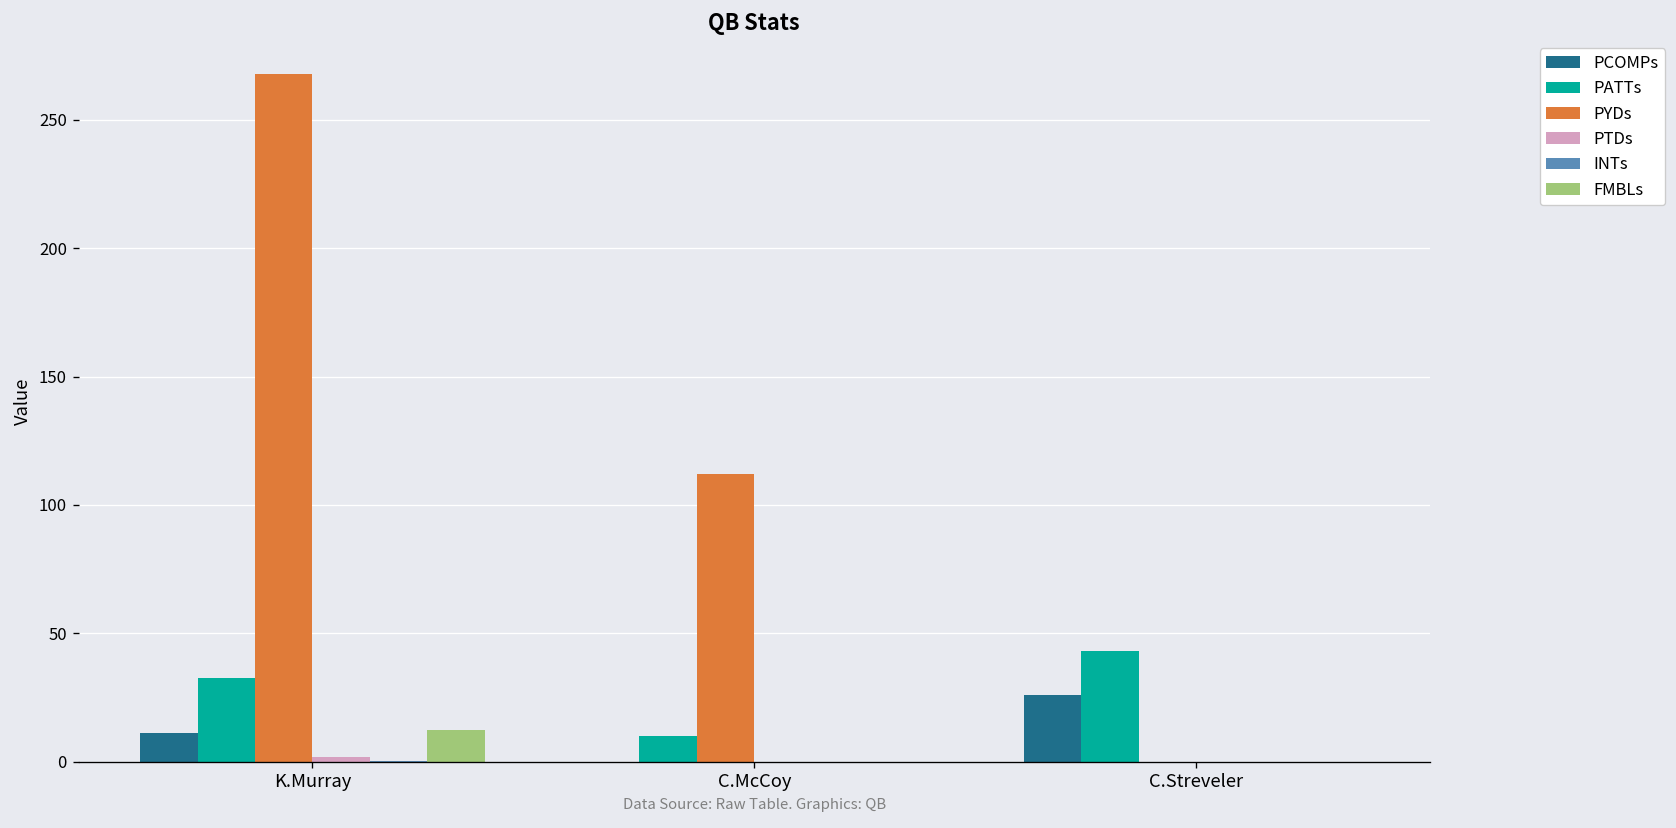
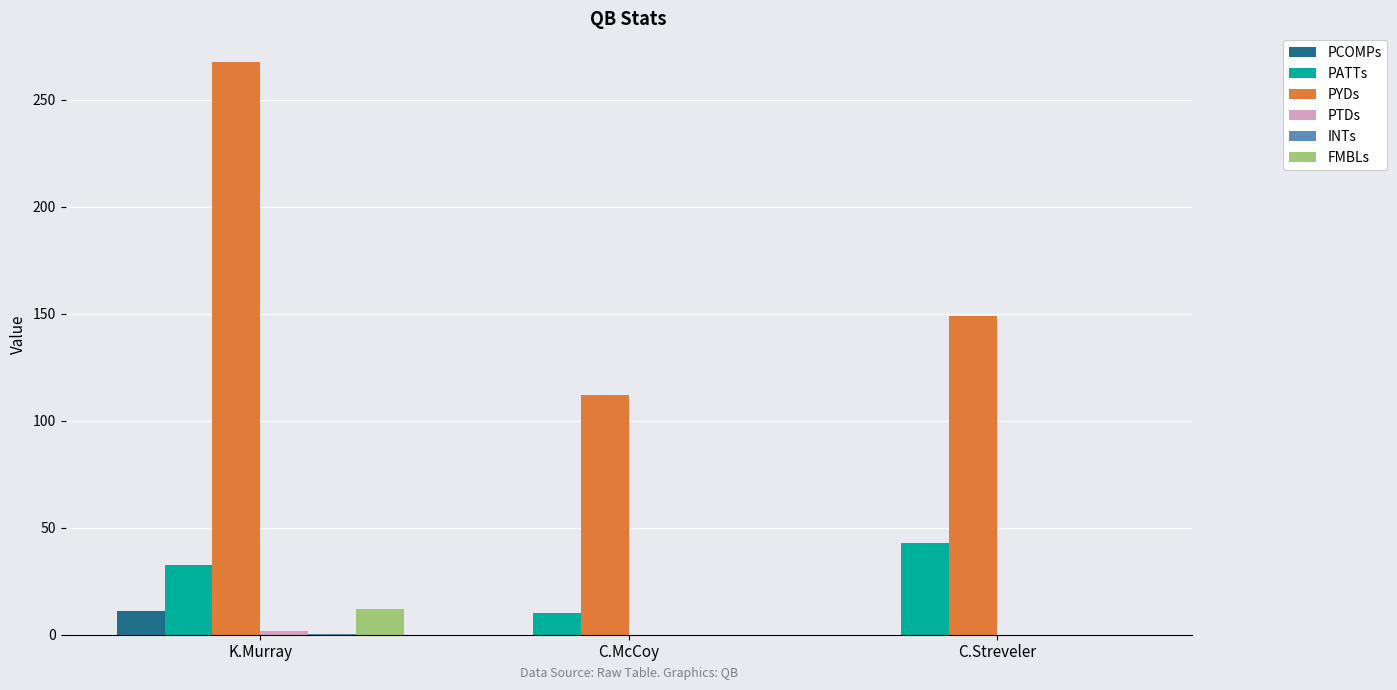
PCOMPs, C.Streveler: 26 -> 0
PYDs, C.Streveler: 0 -> 149
